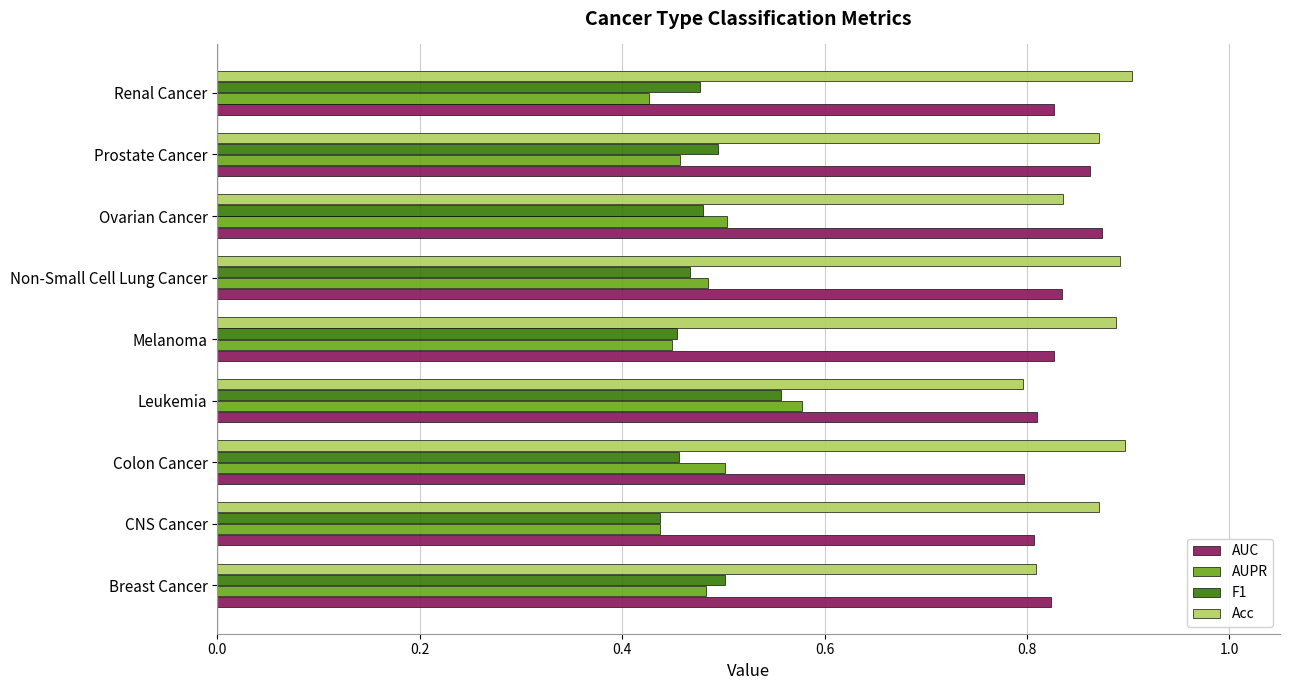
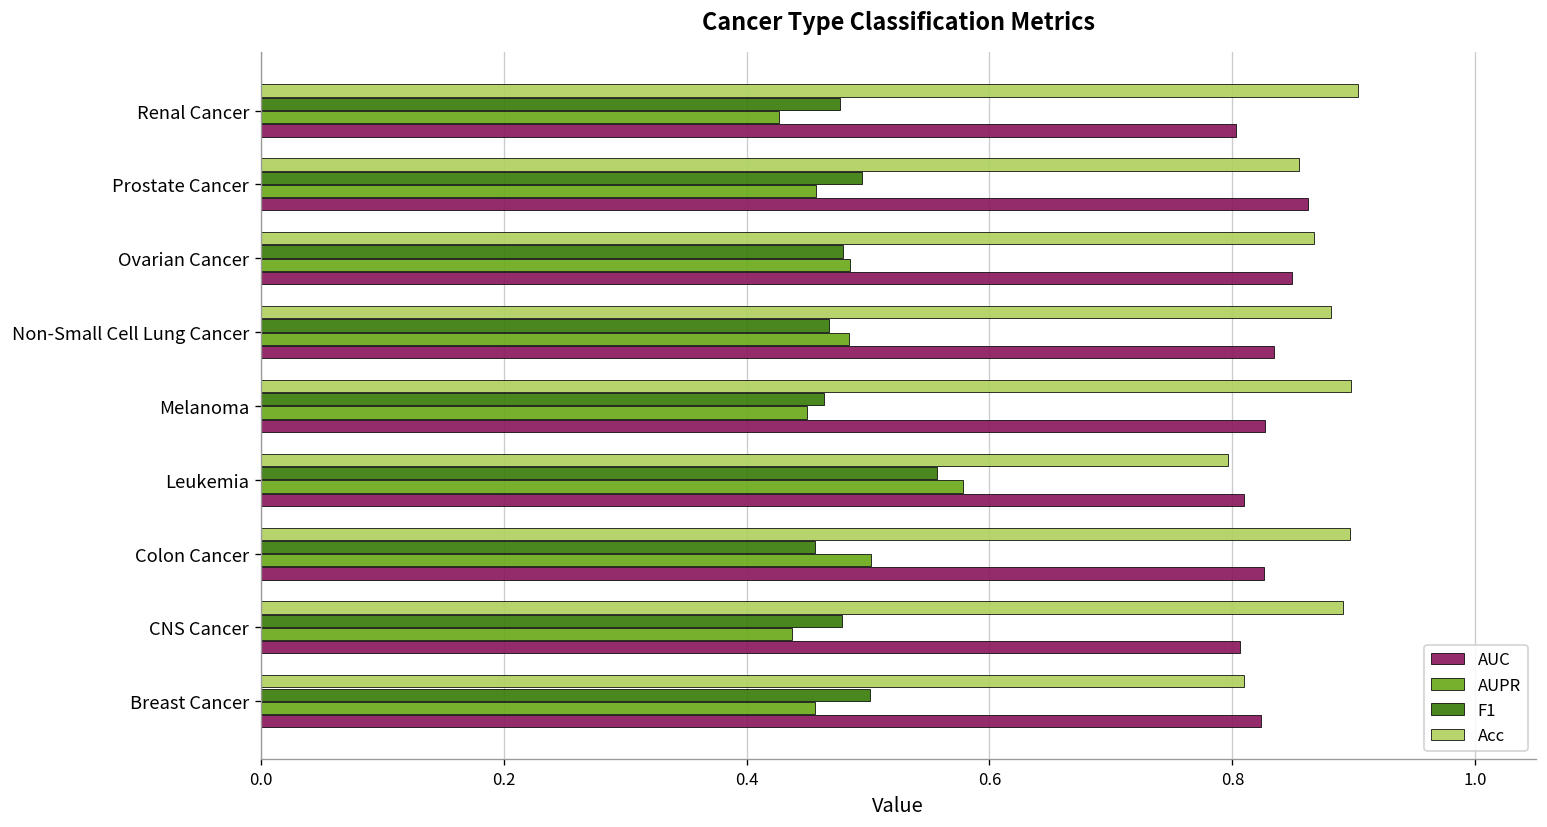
AUC, Renal Cancer: 0.826 -> 0.803
Acc, Prostate Cancer: 0.872 -> 0.855
Acc, Ovarian Cancer: 0.836 -> 0.867
AUPR, Ovarian Cancer: 0.503 -> 0.485
AUC, Ovarian Cancer: 0.874 -> 0.849
Acc, Non-Small Cell Lung Cancer: 0.892 -> 0.881
Acc, Melanoma: 0.888 -> 0.897
F1, Melanoma: 0.454 -> 0.463
AUC, Colon Cancer: 0.797 -> 0.826
Acc, CNS Cancer: 0.872 -> 0.891
F1, CNS Cancer: 0.437 -> 0.478
AUPR, Breast Cancer: 0.483 -> 0.456
